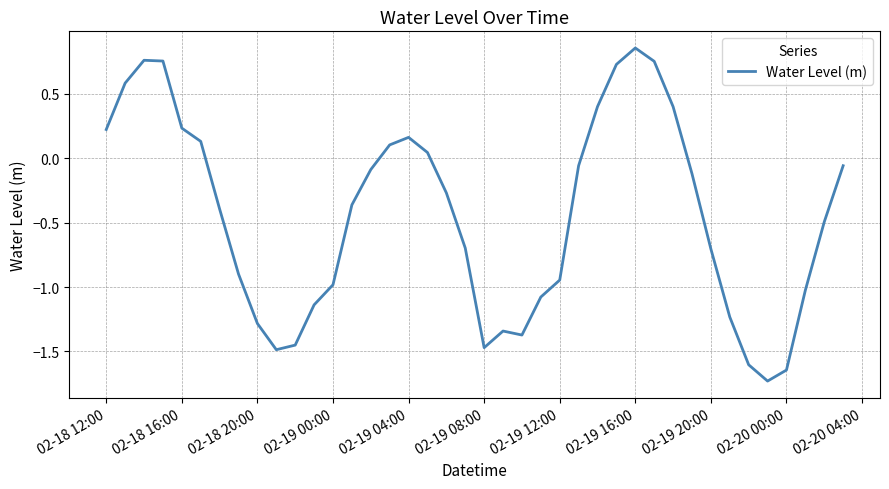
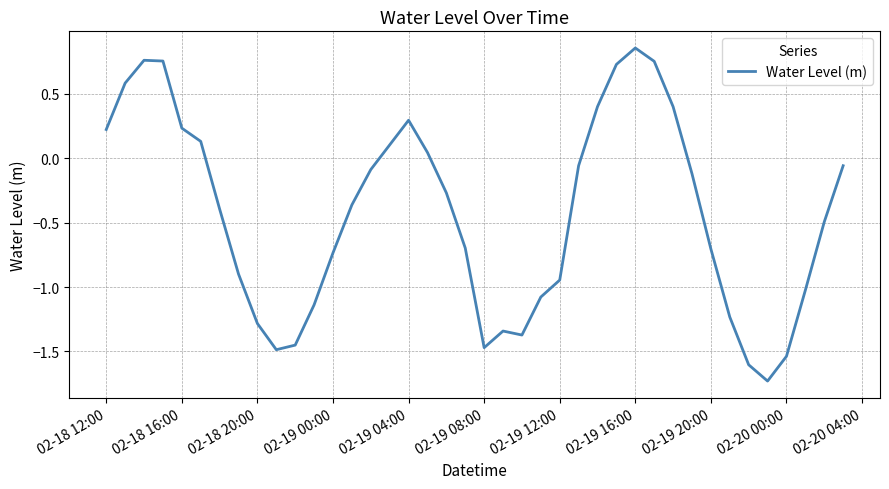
02-19 00:00: -0.98 -> -0.73
02-19 04:00: 0.16 -> 0.29
02-20 00:00: -1.64 -> -1.54
